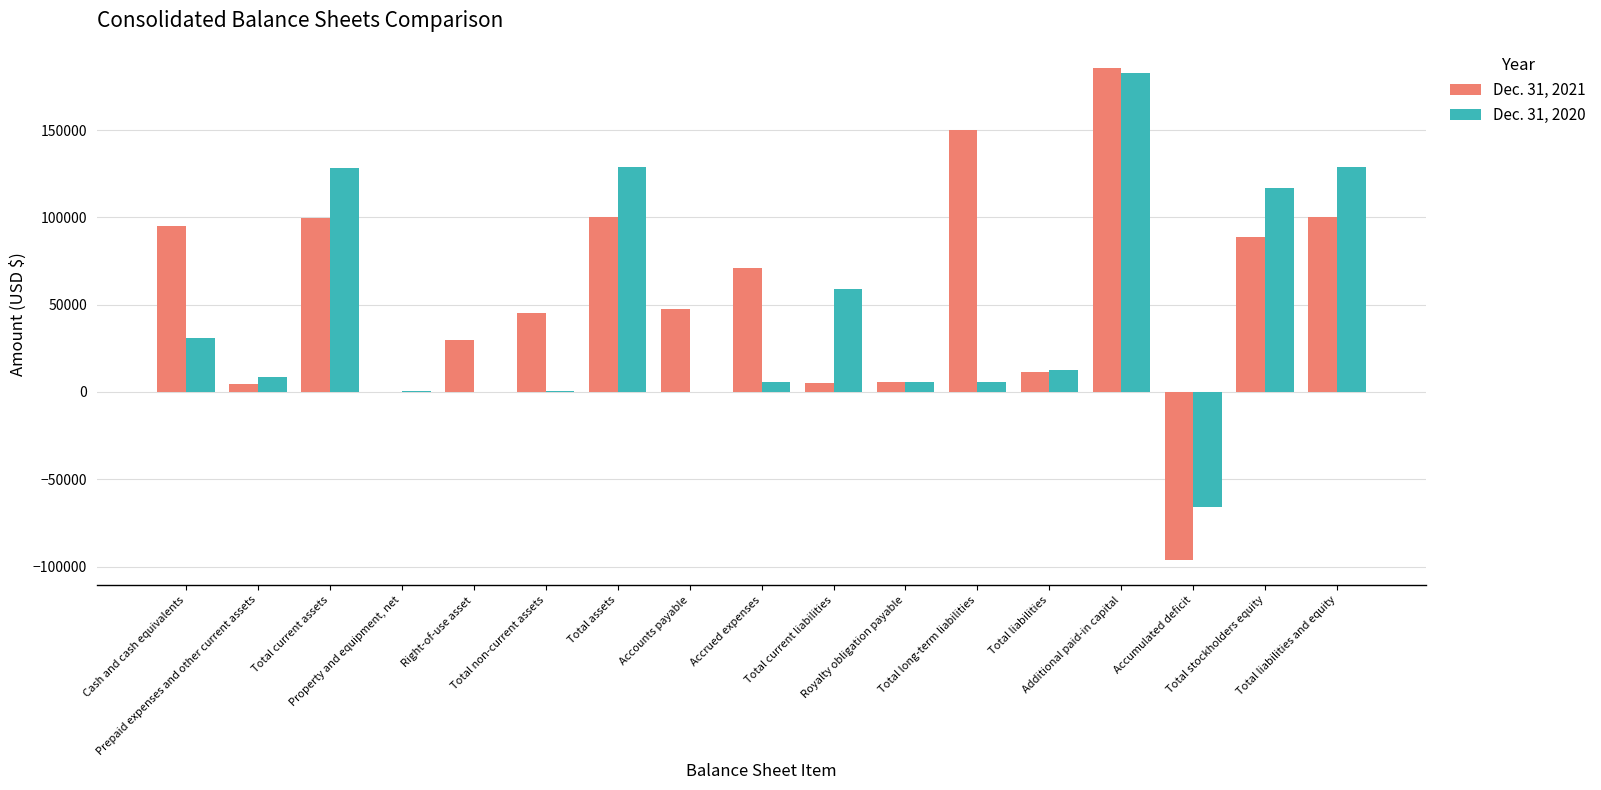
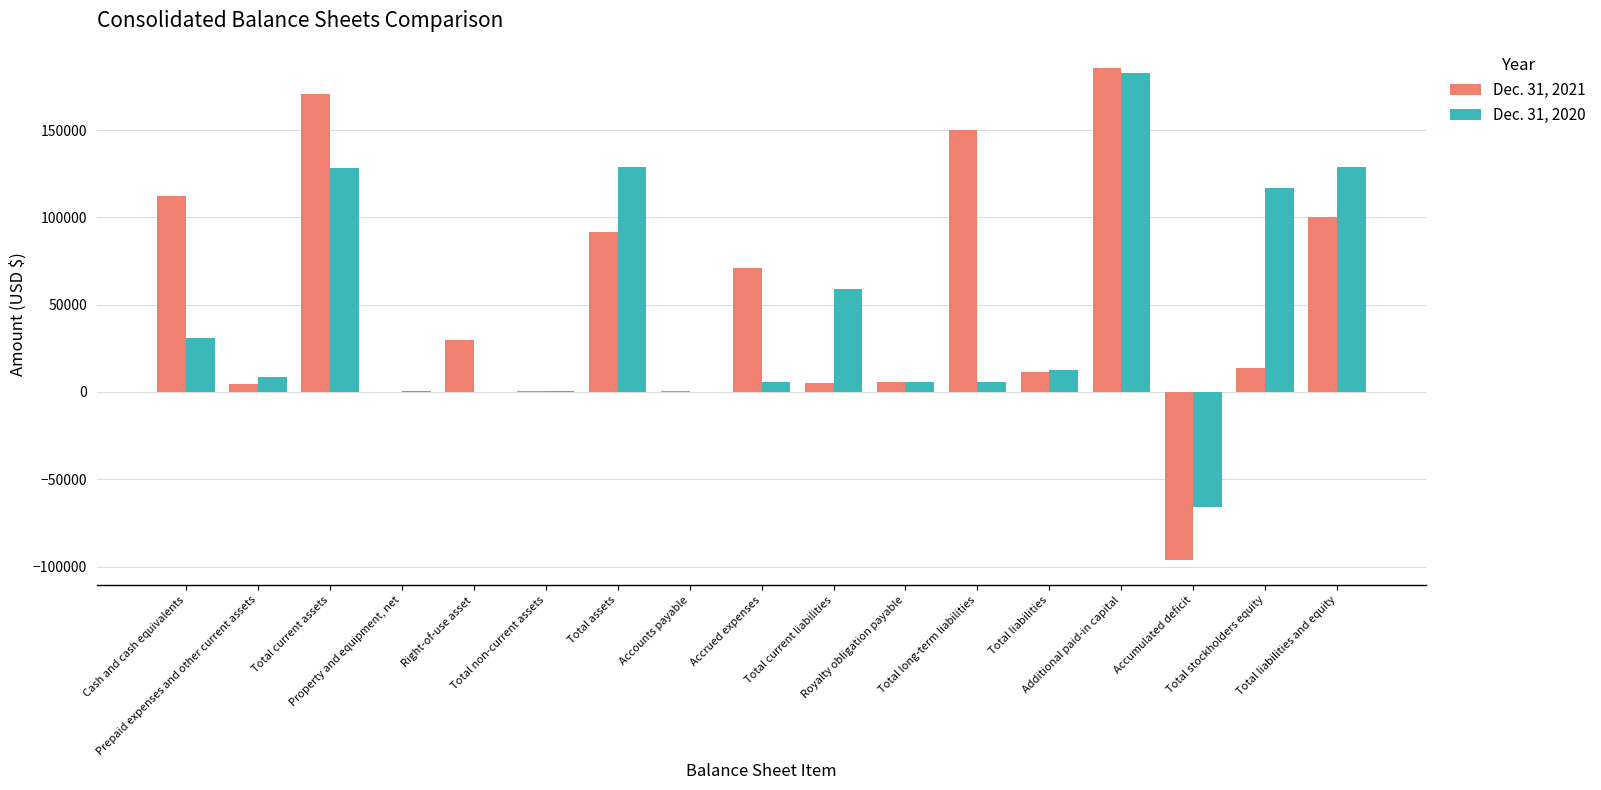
Dec. 31, 2021, Cash and cash equivalents: 95000 -> 112000
Dec. 31, 2021, Total current assets: 100000 -> 171000
Dec. 31, 2021, Total non-current assets: 45000 -> 1000
Dec. 31, 2021, Total assets: 100000 -> 91000
Dec. 31, 2021, Accounts payable: 48000 -> 1000
Dec. 31, 2021, Total stockholders equity: 89000 -> 14000
